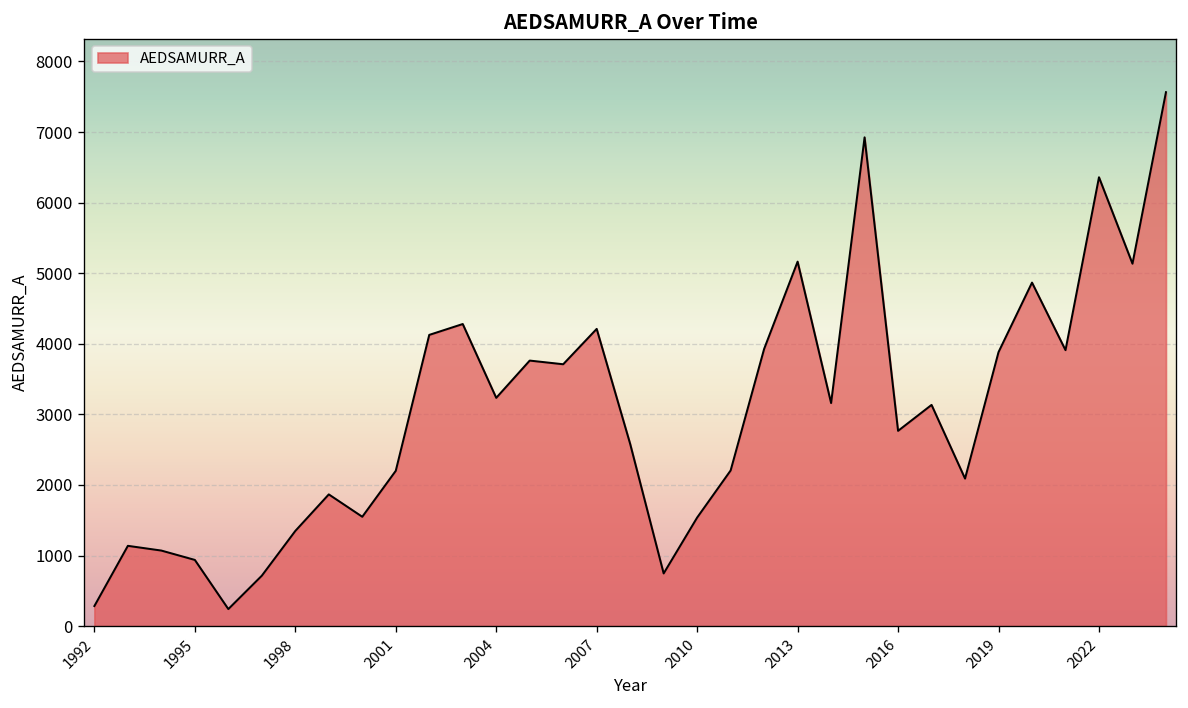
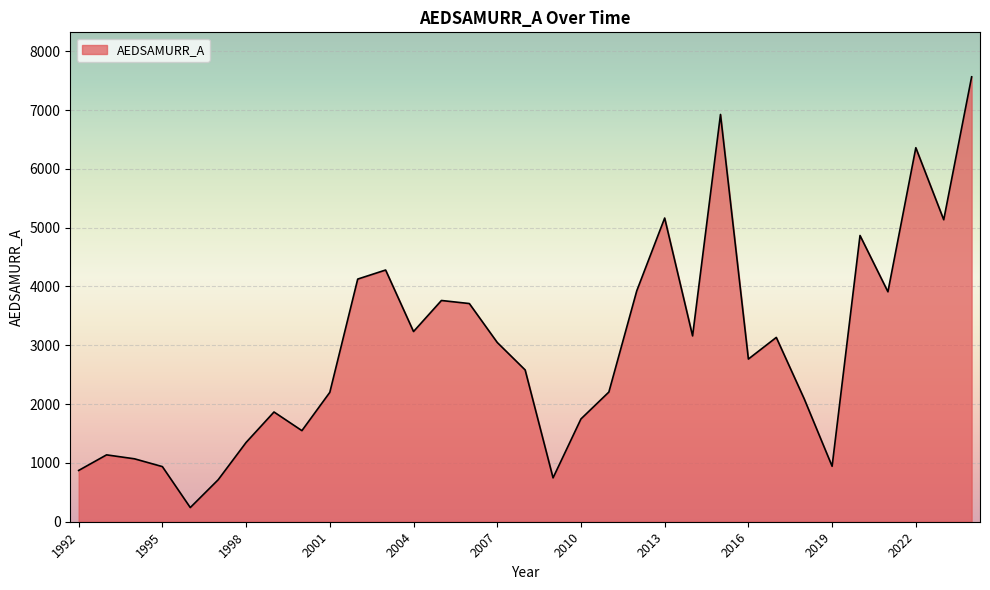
1992: 300 -> 900
2007: 4200 -> 3000
2010: 1500 -> 1700
2019: 3900 -> 900
